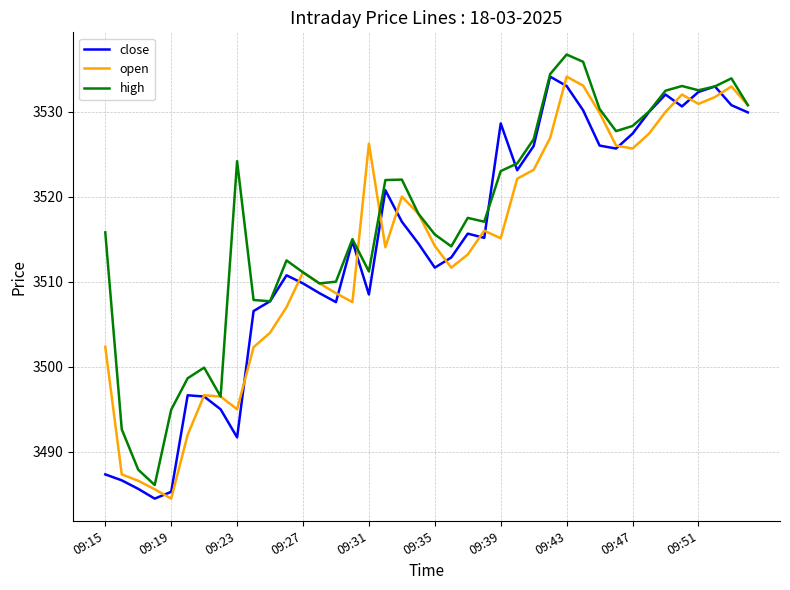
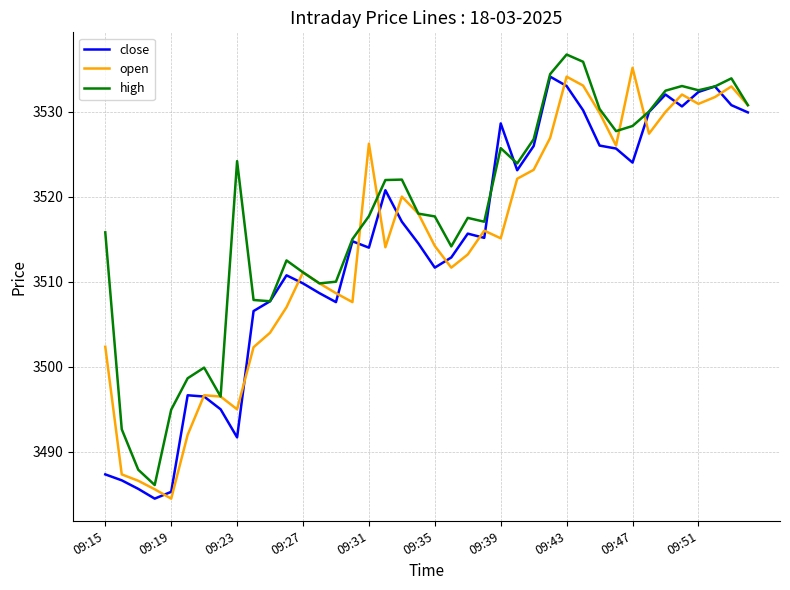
close, 09:31: 3509 -> 3514
high, 09:31: 3511 -> 3518
high, 09:35: 3516 -> 3518
high, 09:39: 3523 -> 3526
close, 09:47: 3527 -> 3524
open, 09:47: 3526 -> 3535
